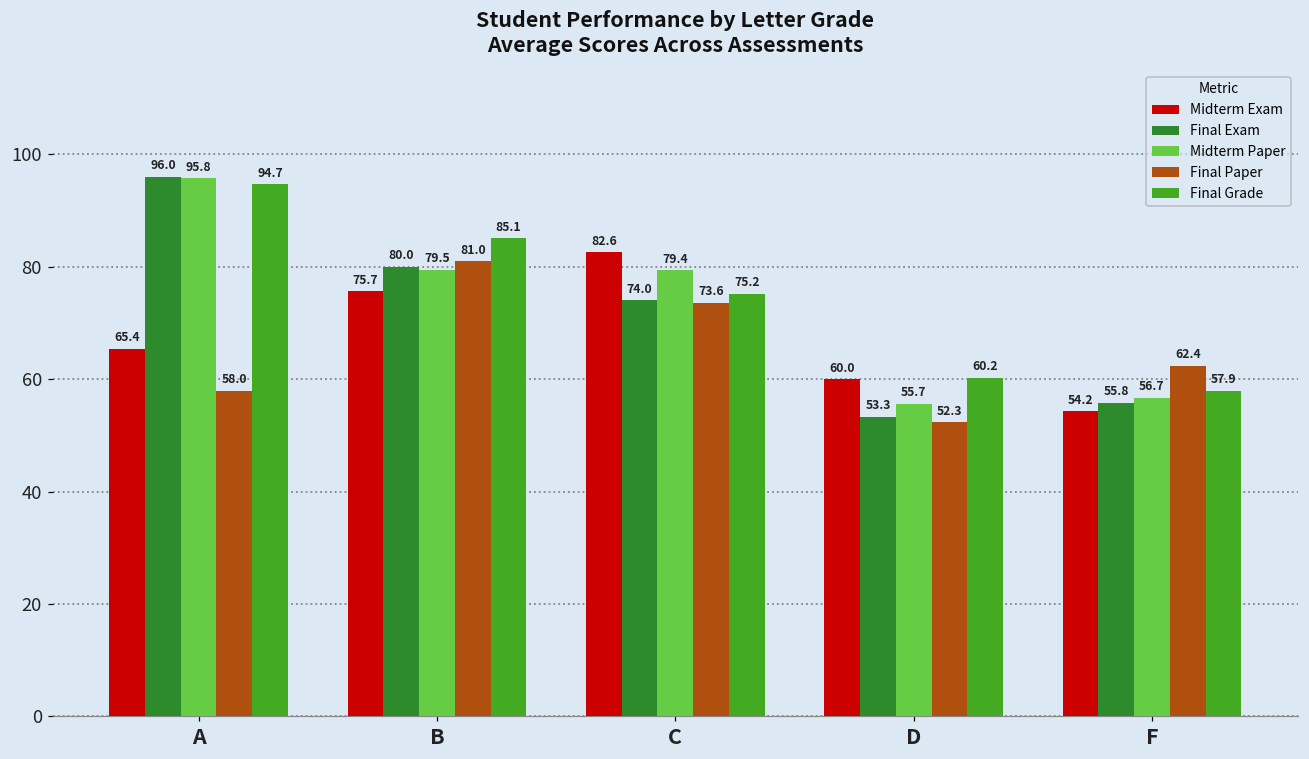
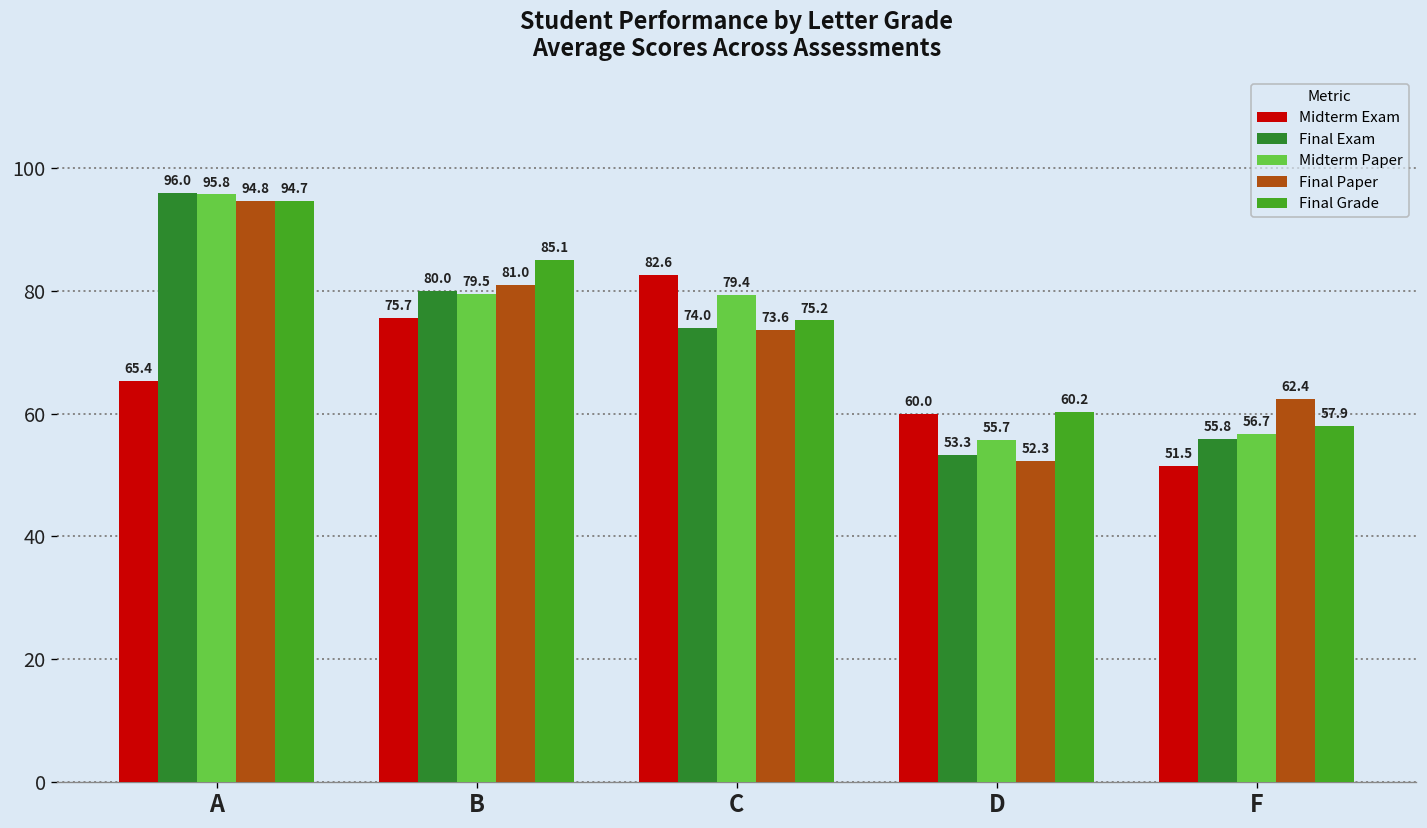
Final Paper, A: 58.0 -> 94.8
Midterm Exam, F: 54.2 -> 51.5
